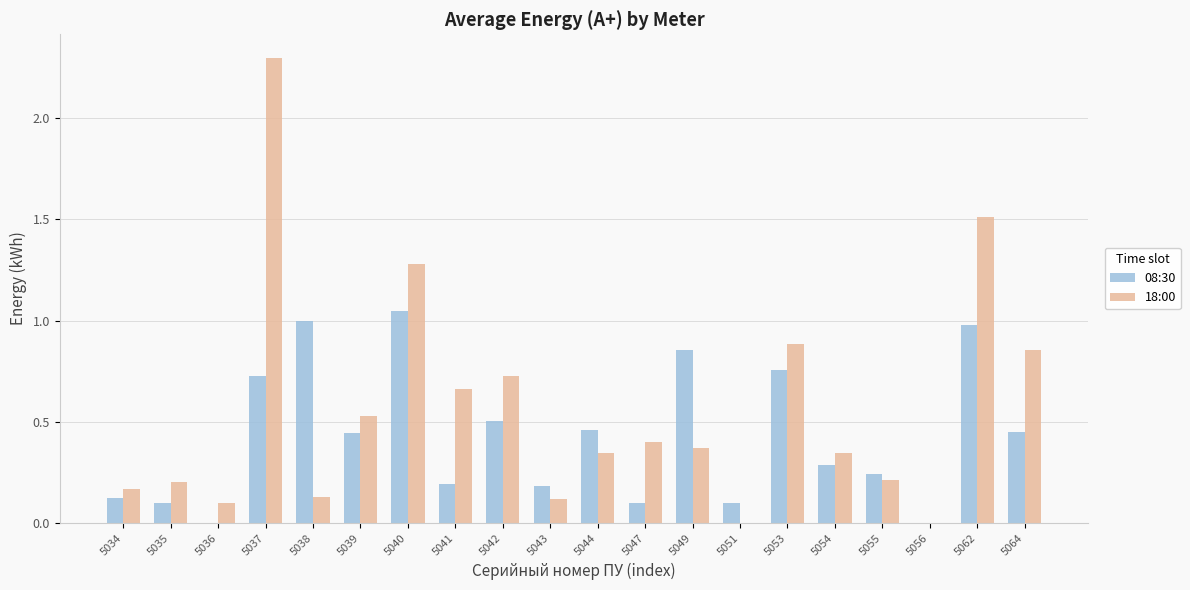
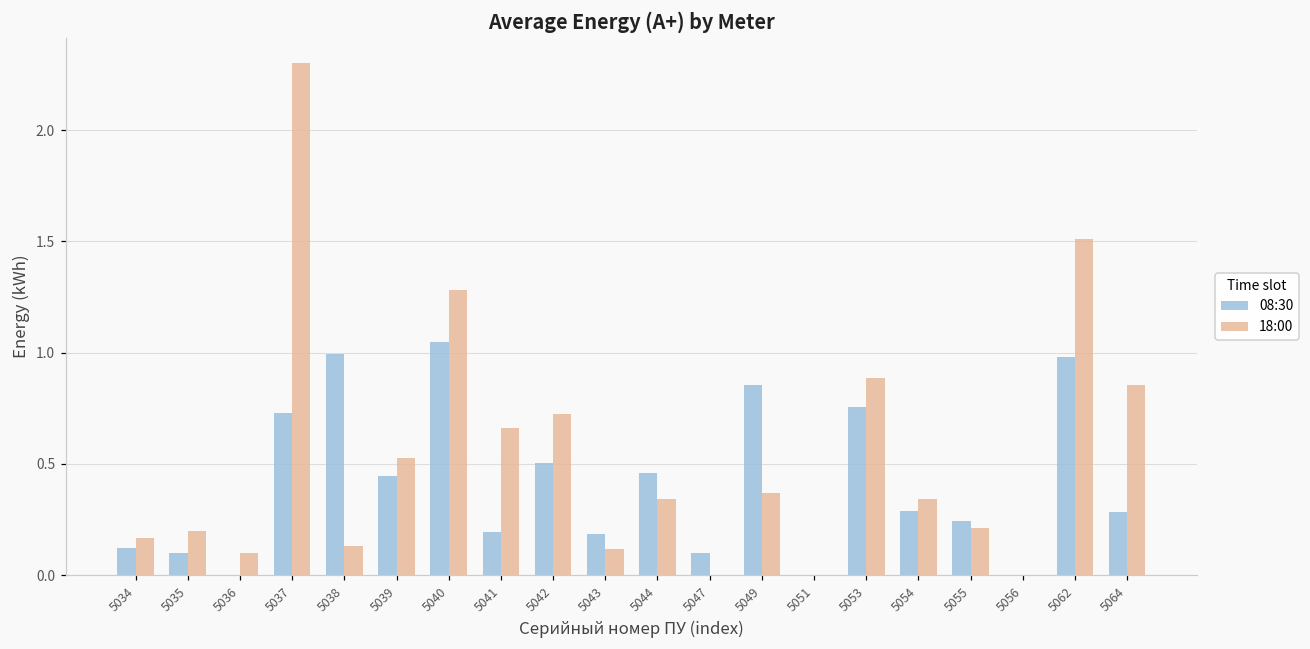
18:00, 5047: 0.4 -> 0.0
08:30, 5051: 0.1 -> 0.0
08:30, 5064: 0.45 -> 0.28
